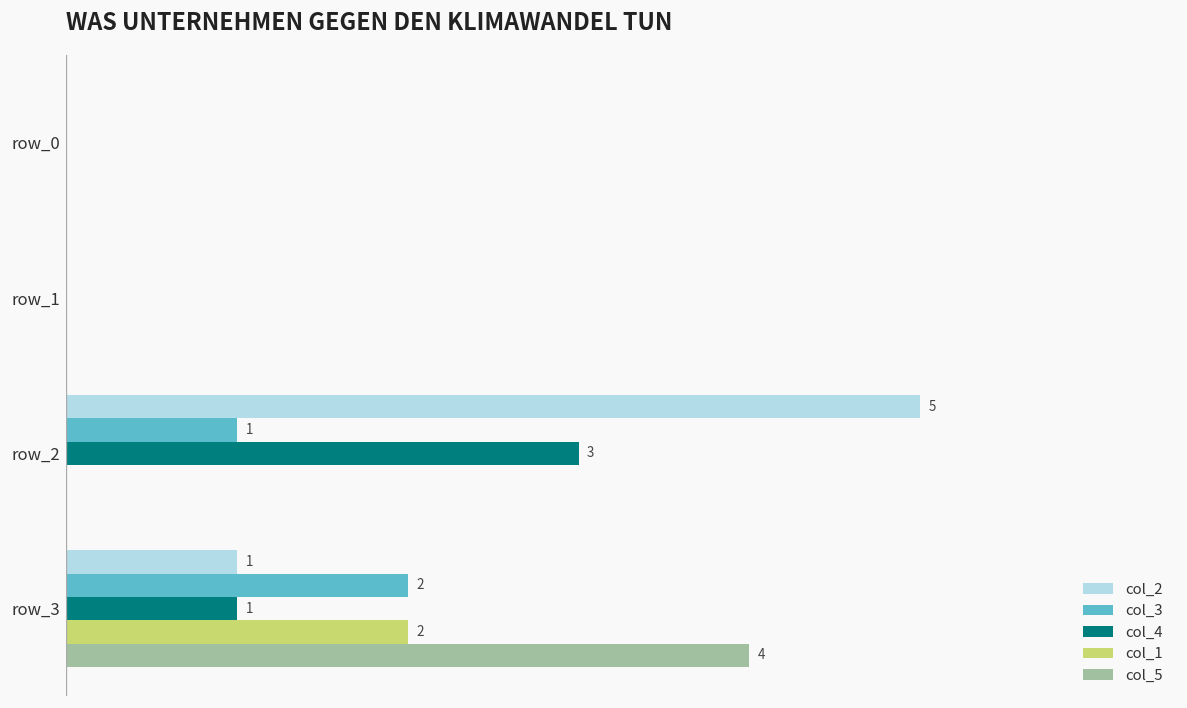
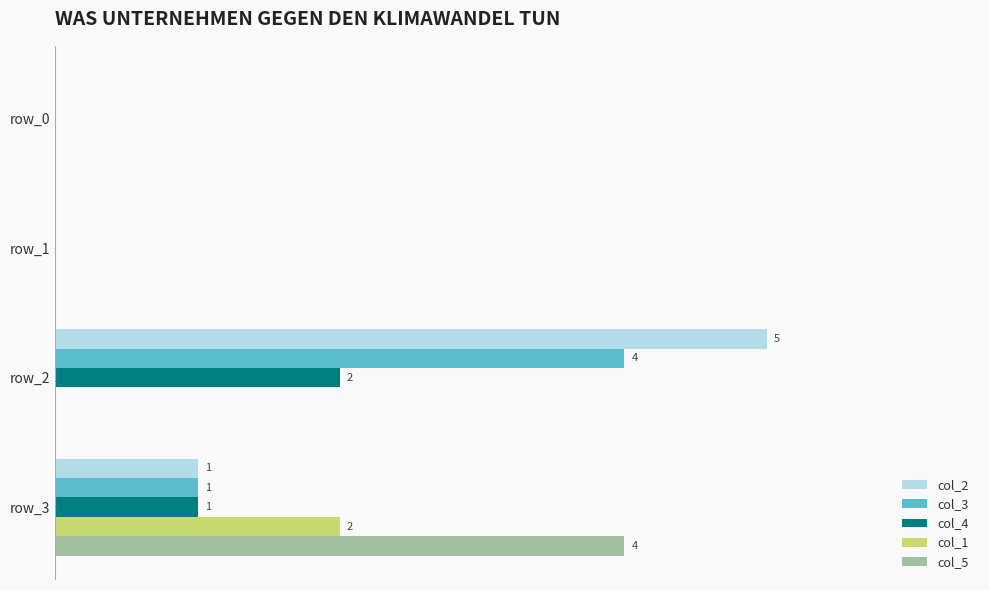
col_3, row_2: 1 -> 4
col_4, row_2: 3 -> 2
col_3, row_3: 2 -> 1
